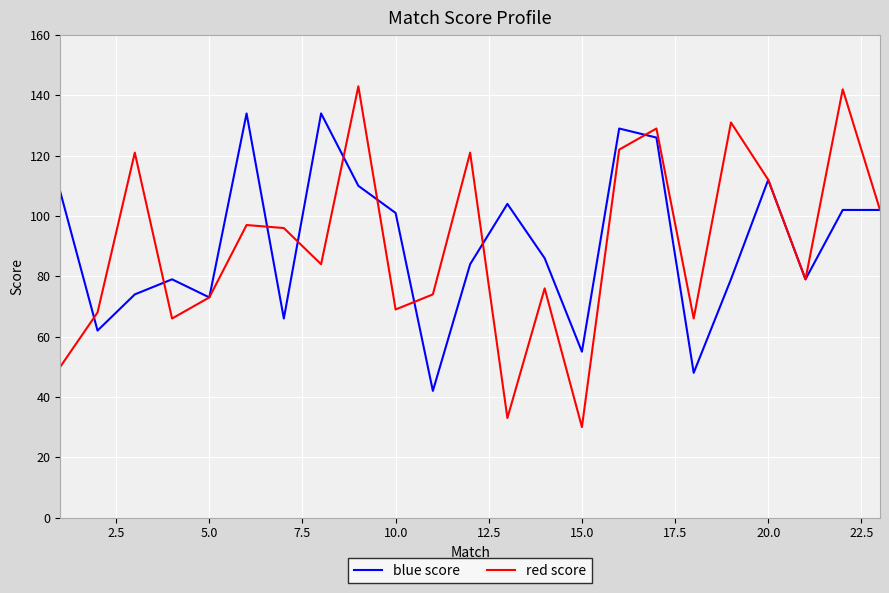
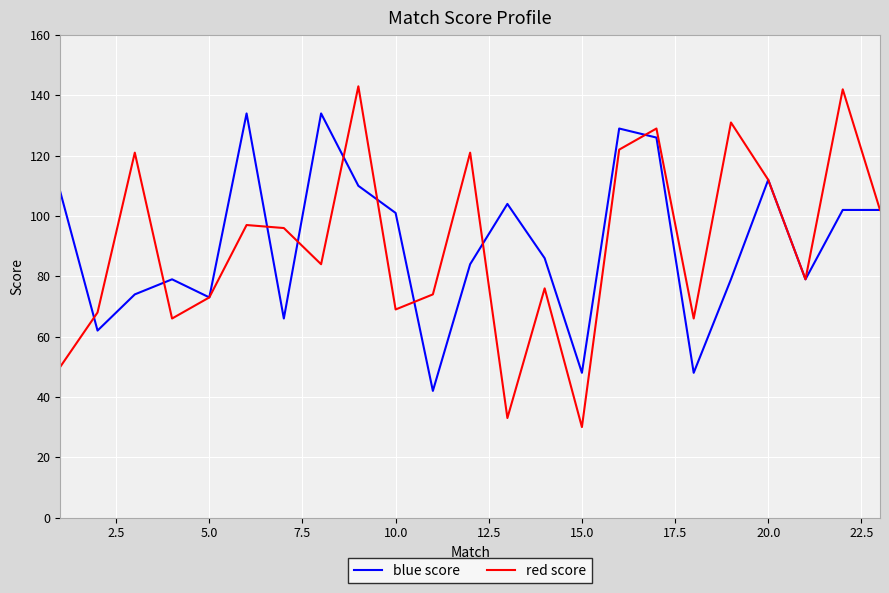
blue score, 15.0: 55 -> 48
